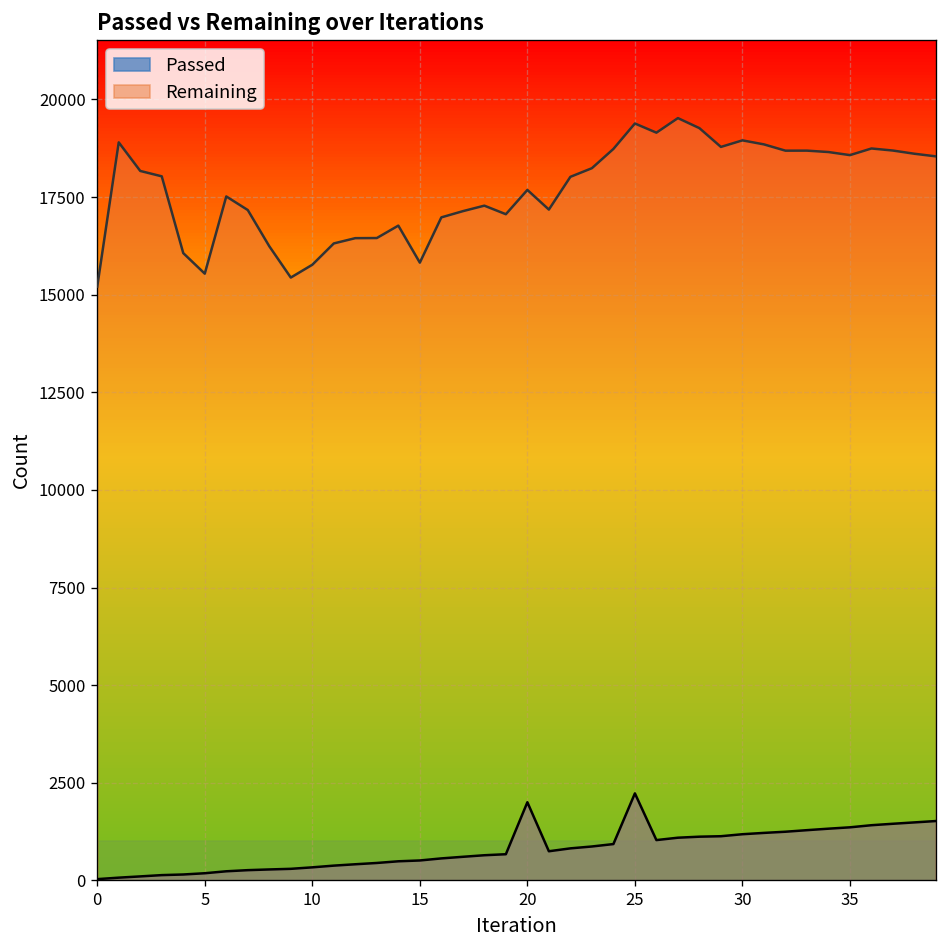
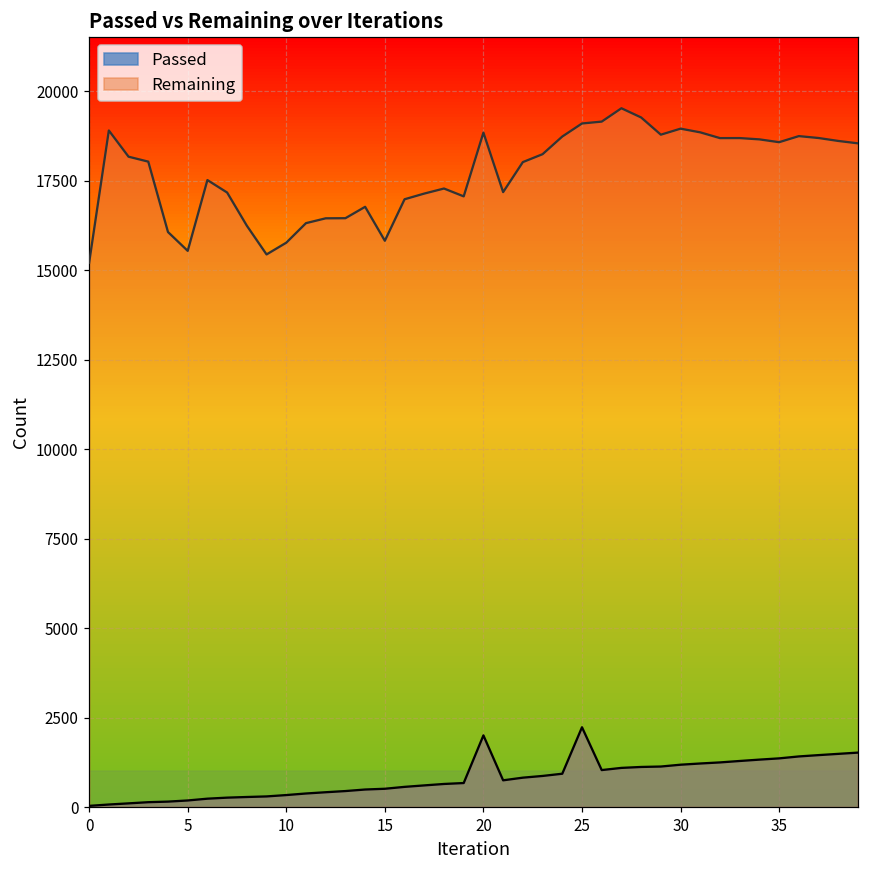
Remaining, 20: 17700 -> 18800
Remaining, 25: 19400 -> 19100
